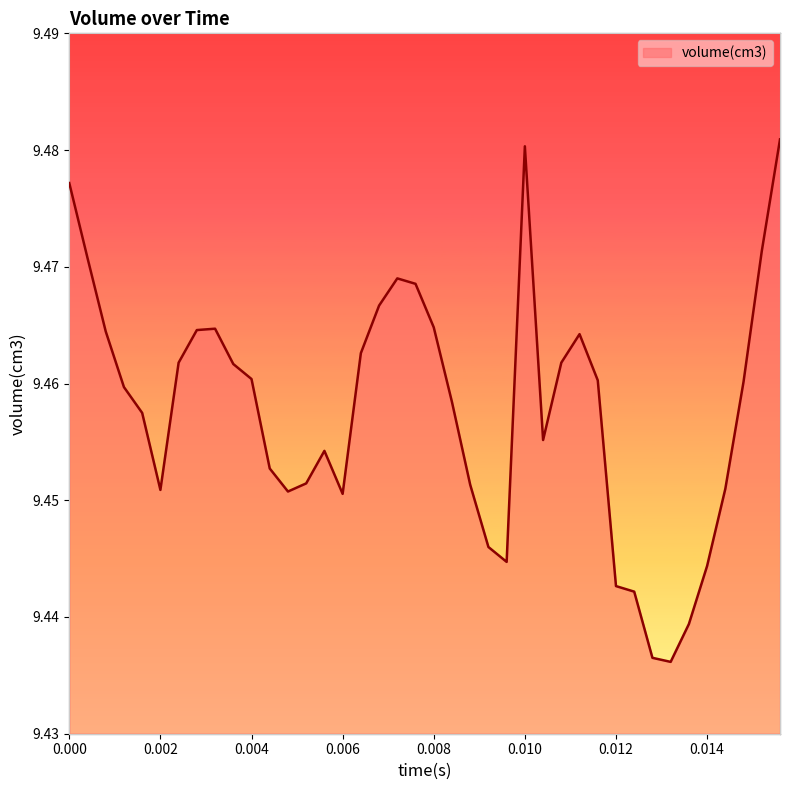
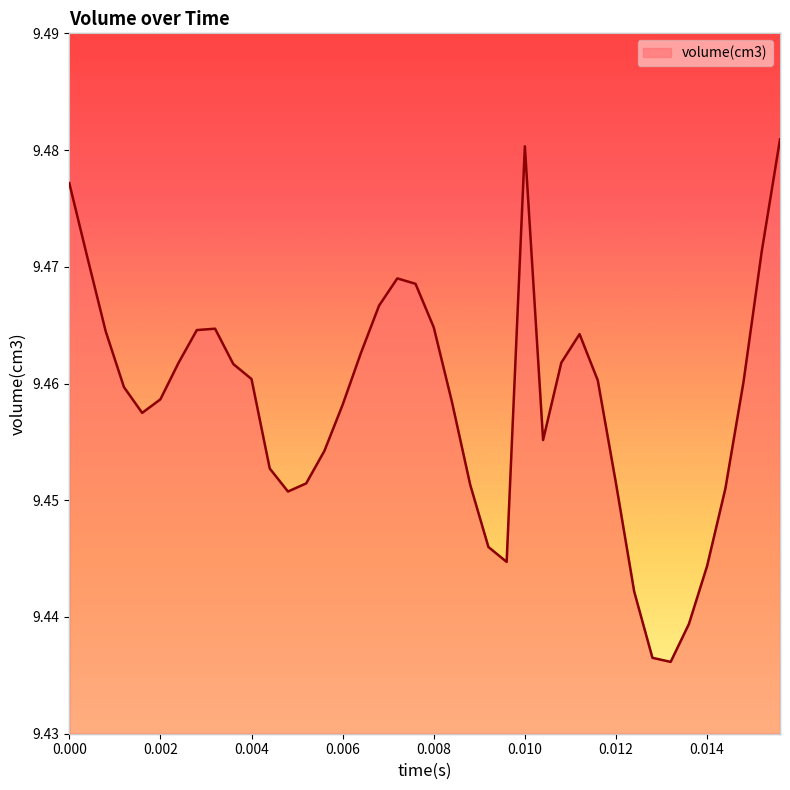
0.002: 9.4509 -> 9.4586
0.006: 9.4506 -> 9.4582
0.012: 9.4426 -> 9.4514
